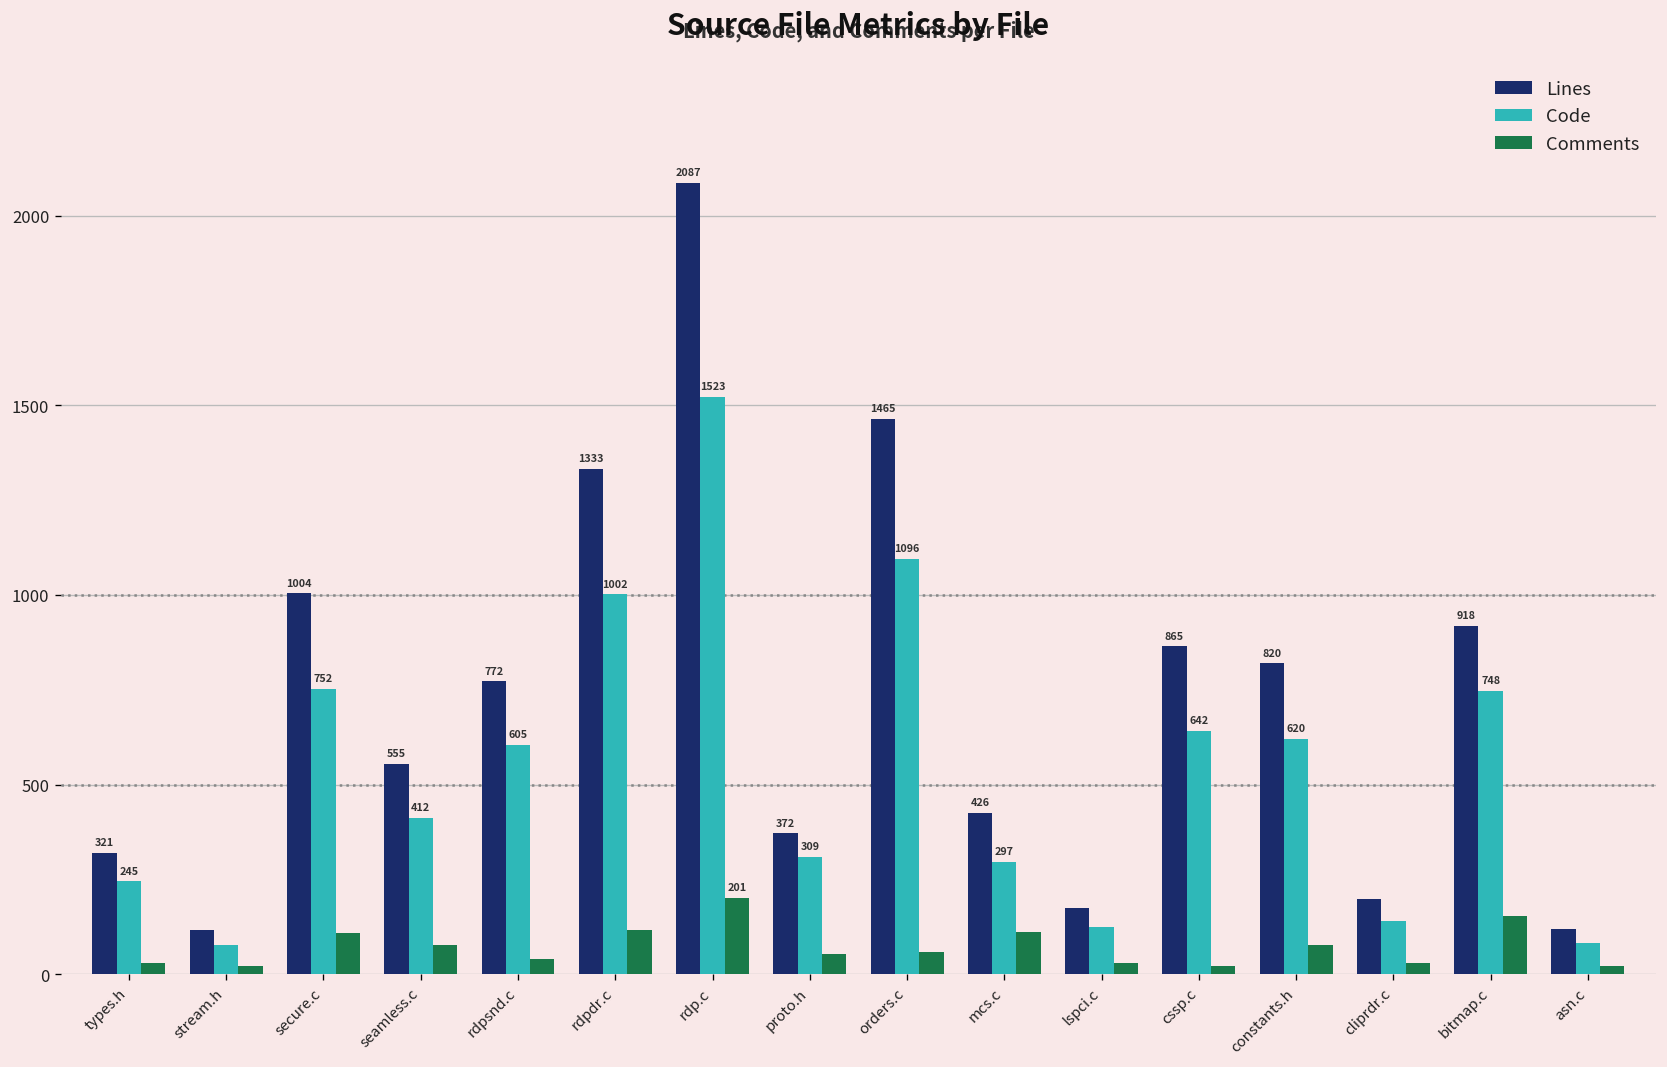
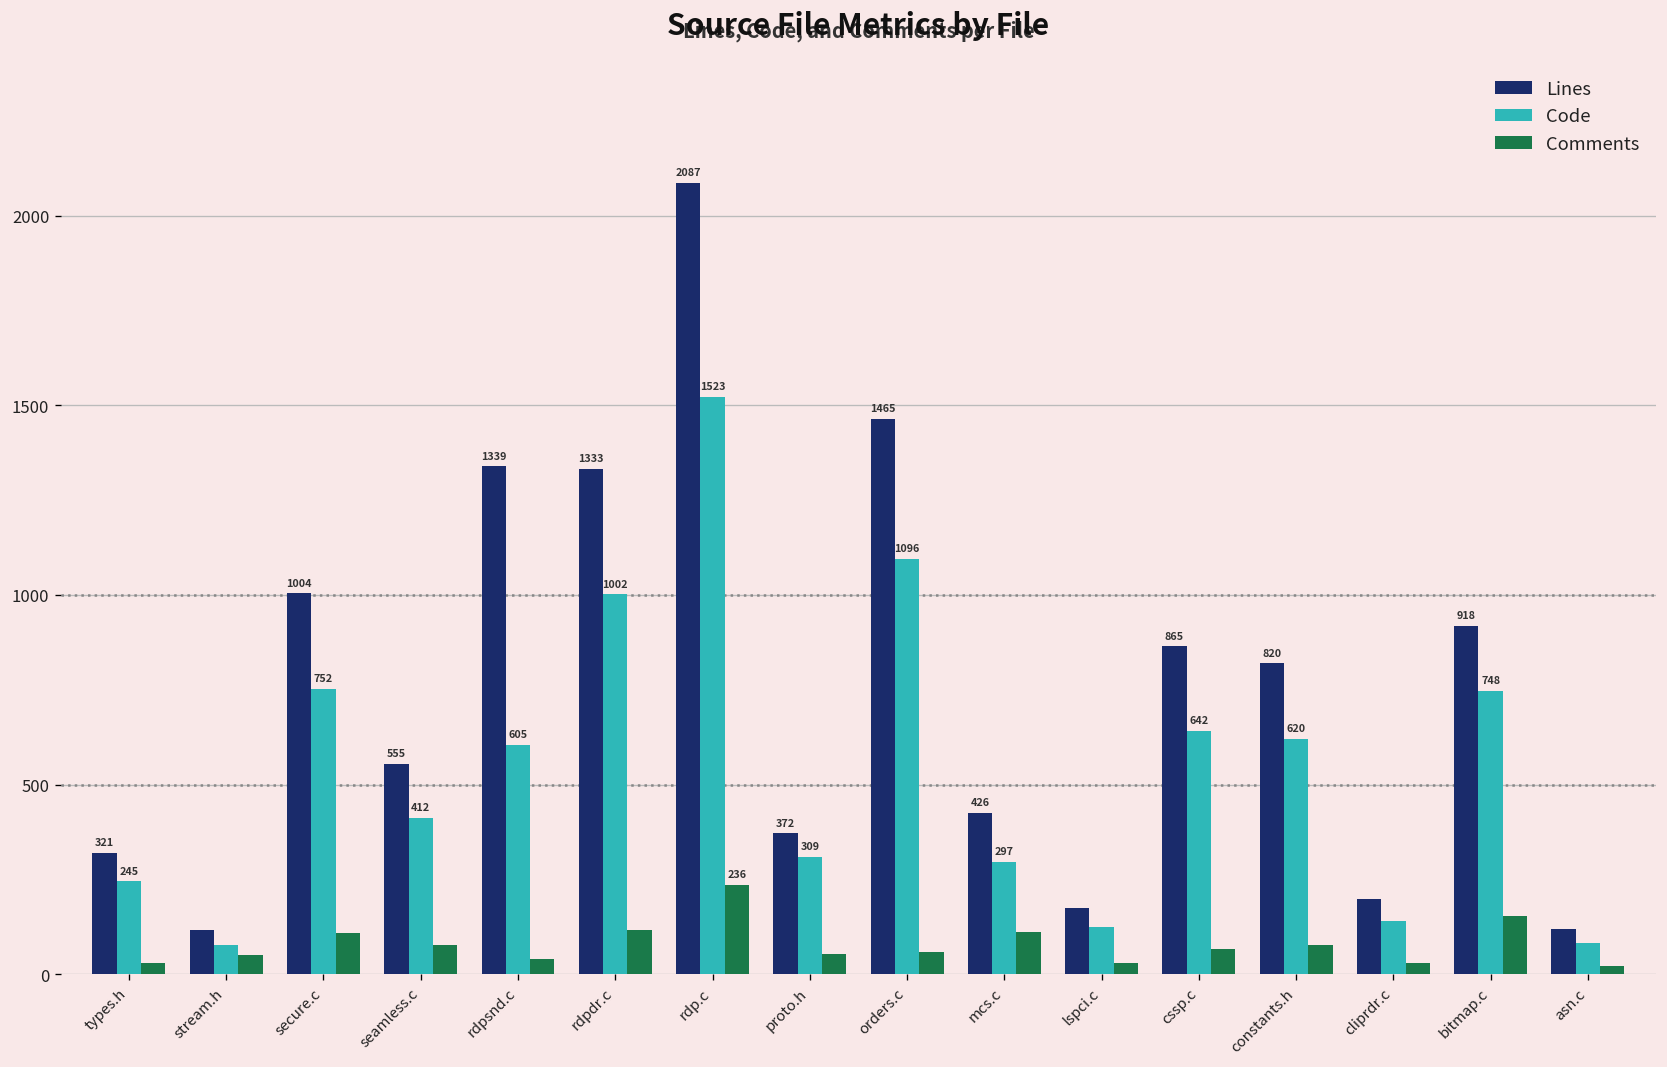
Comments, stream.h: 20 -> 50
Lines, rdpsnd.c: 772 -> 1339
Comments, rdp.c: 201 -> 236
Comments, cssp.c: 20 -> 70
